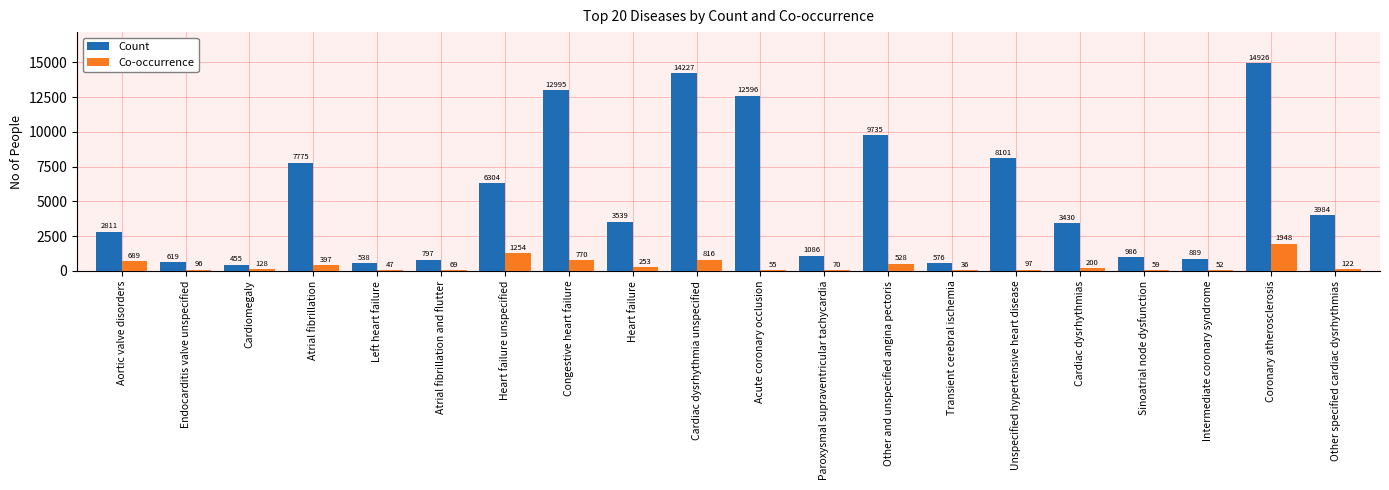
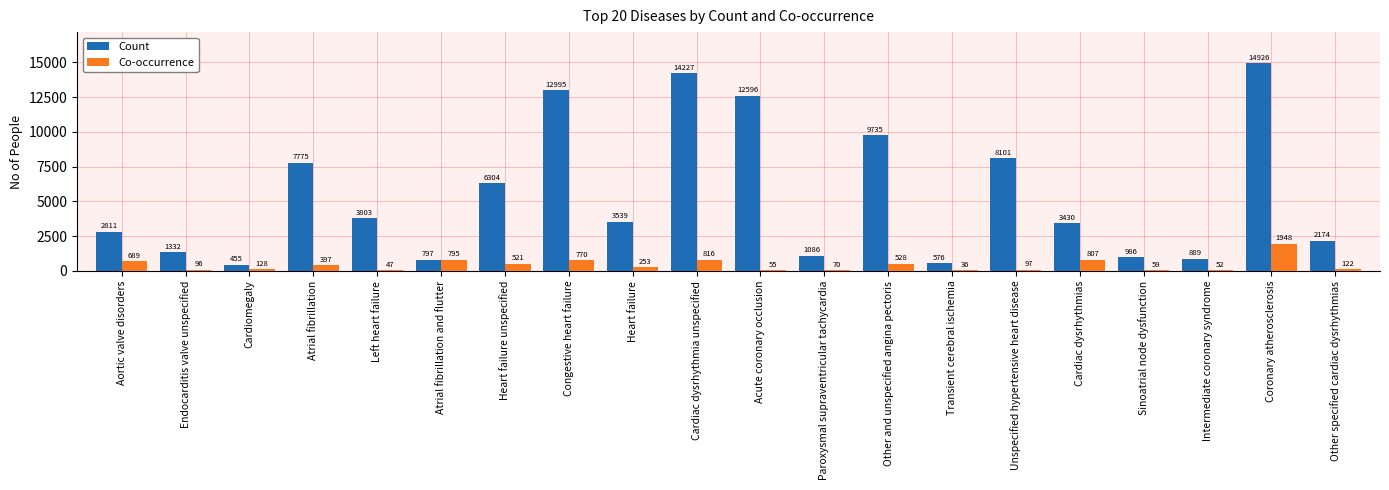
Count, Endocarditis valve unspecified: 619 -> 1332
Count, Left heart failure: 538 -> 3803
Co-occurrence, Atrial fibrillation and flutter: 69 -> 795
Co-occurrence, Heart failure unspecified: 1254 -> 521
Co-occurrence, Cardiac dysrhythmias: 200 -> 807
Count, Other specified cardiac dysrhythmias: 3984 -> 2174
